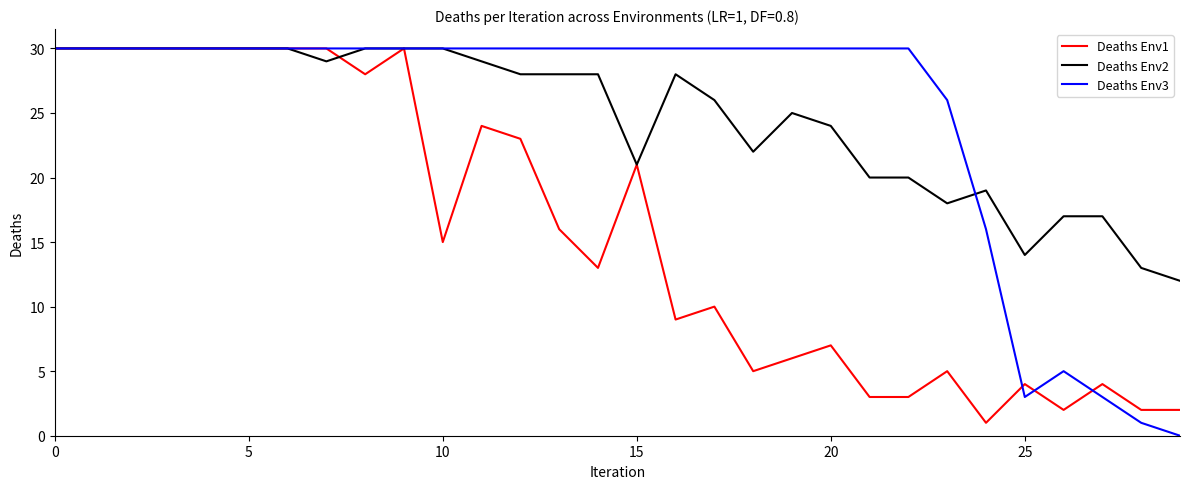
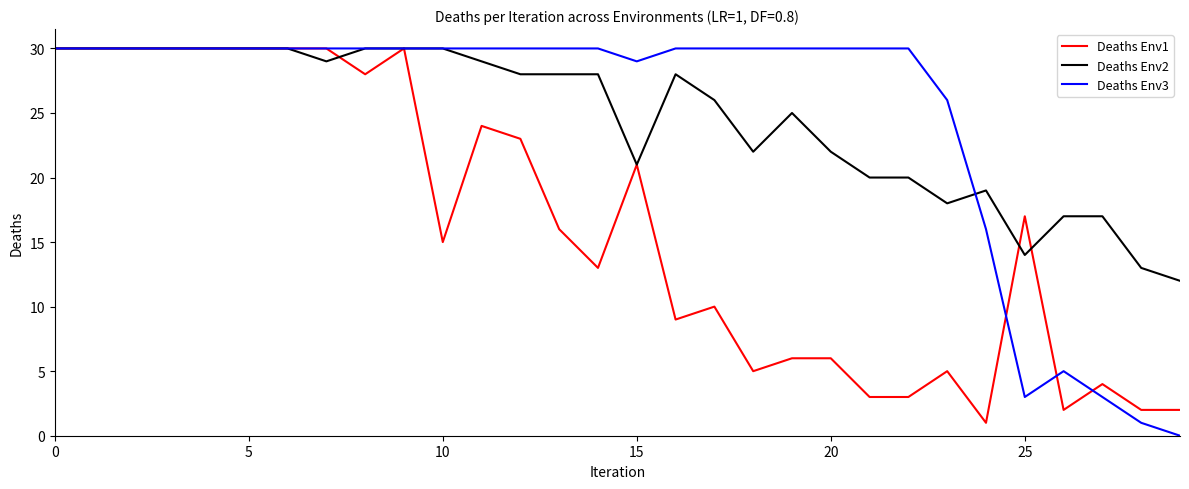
Deaths Env3, 15: 30 -> 29
Deaths Env1, 20: 7 -> 6
Deaths Env2, 20: 24 -> 22
Deaths Env1, 25: 4 -> 17
